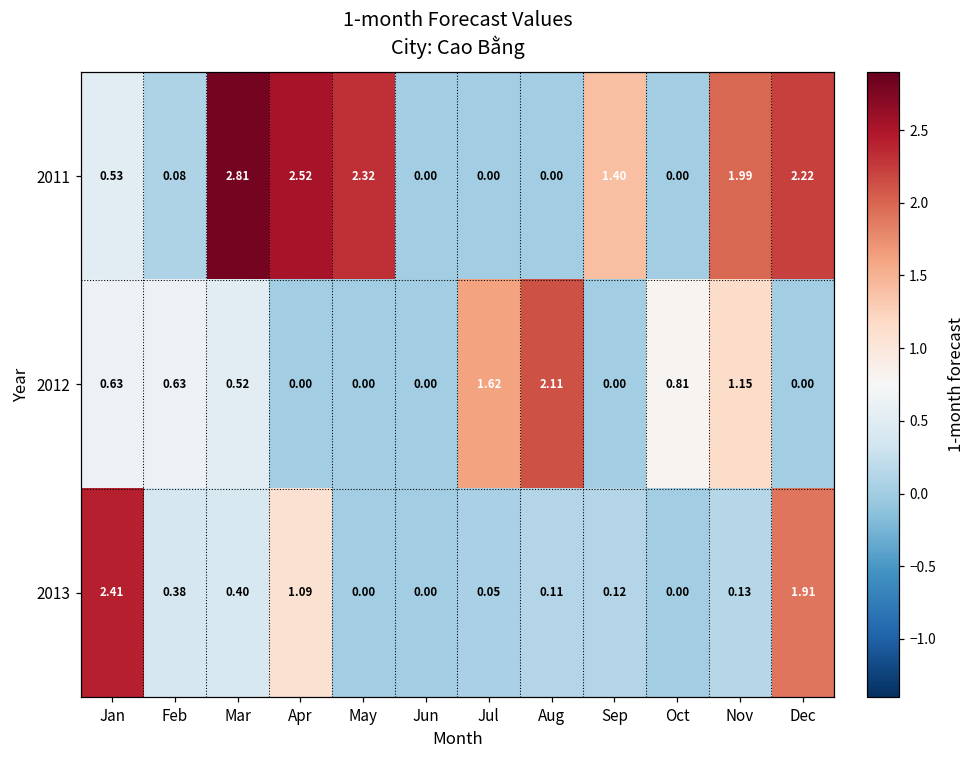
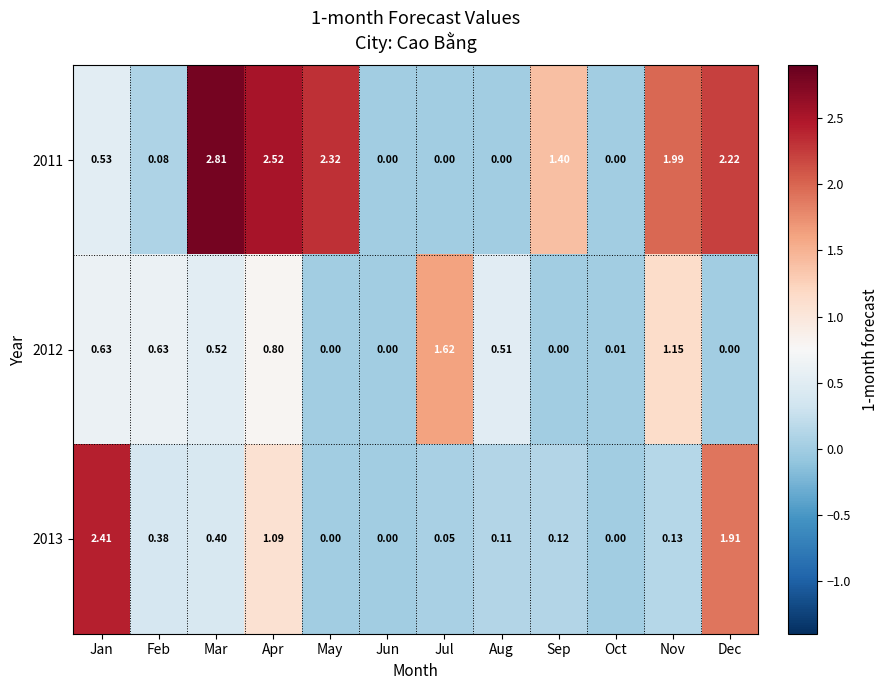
2012, Apr: 0.00 -> 0.80
2012, Aug: 2.11 -> 0.51
2012, Oct: 0.81 -> 0.01
